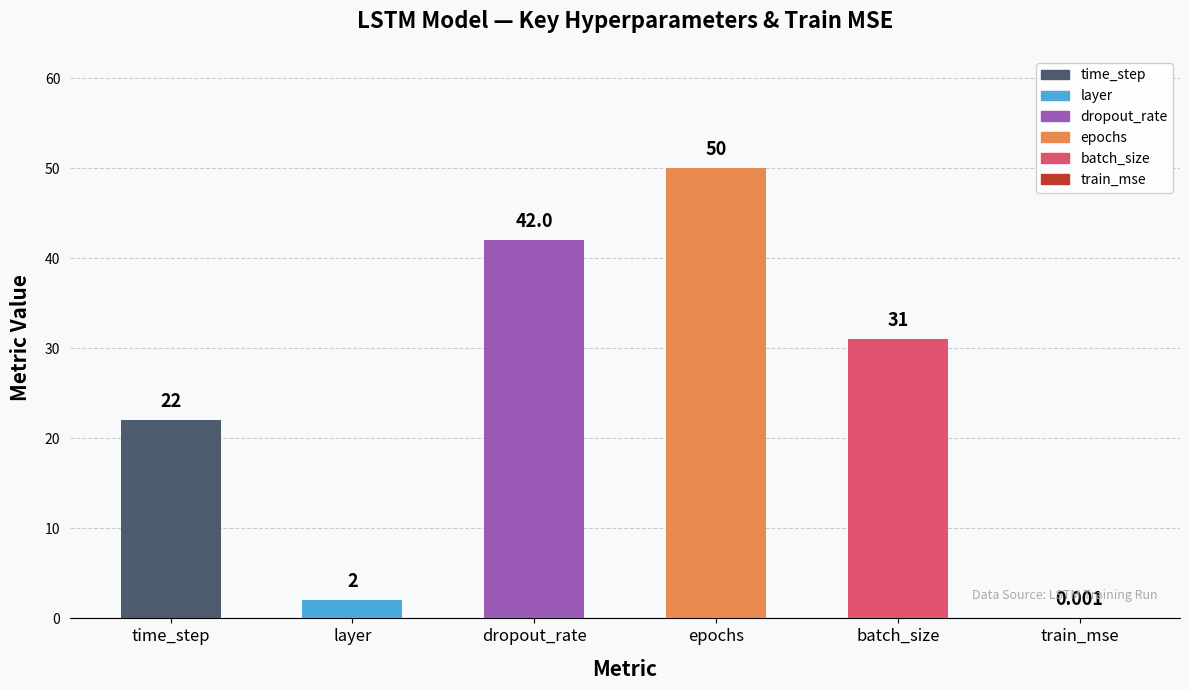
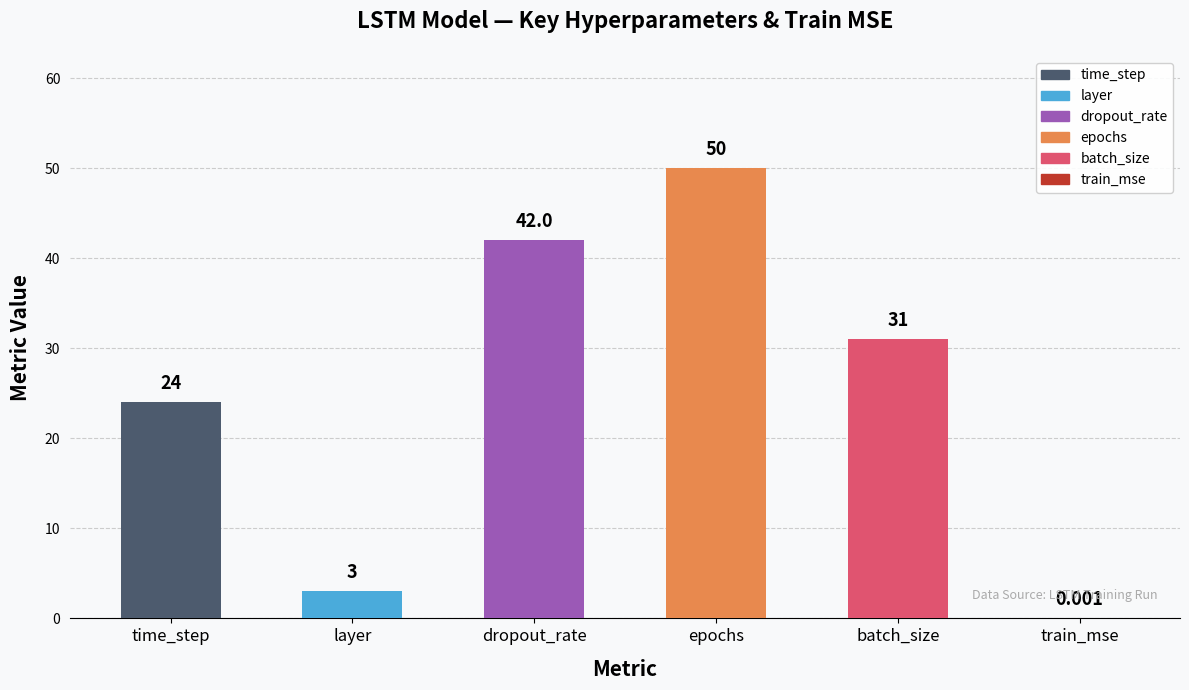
time_step: 22 -> 24
layer: 2 -> 3
